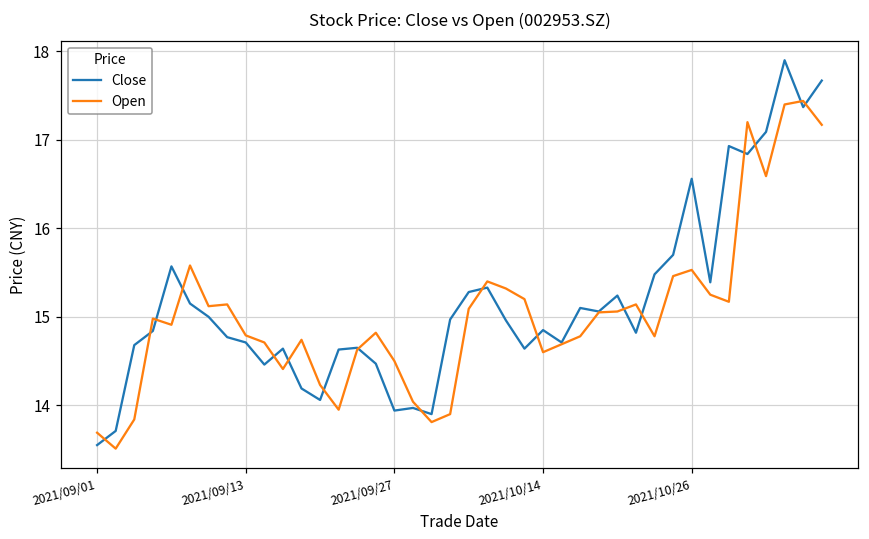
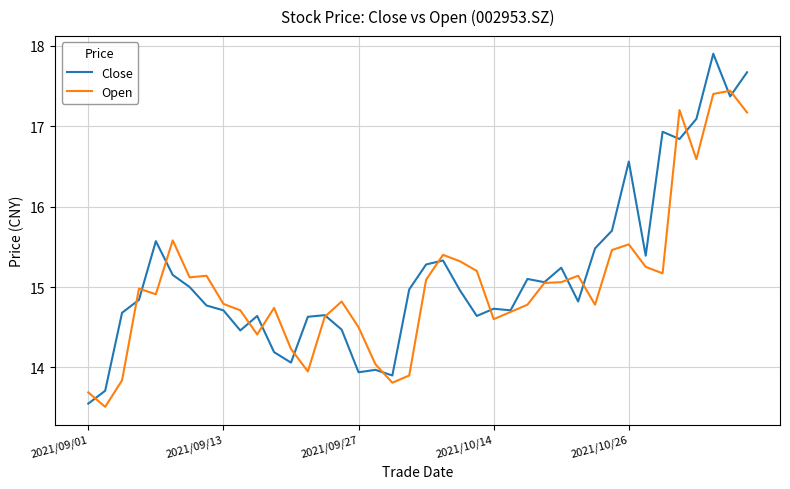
Close, 2021/10/14: 14.9 -> 14.7
